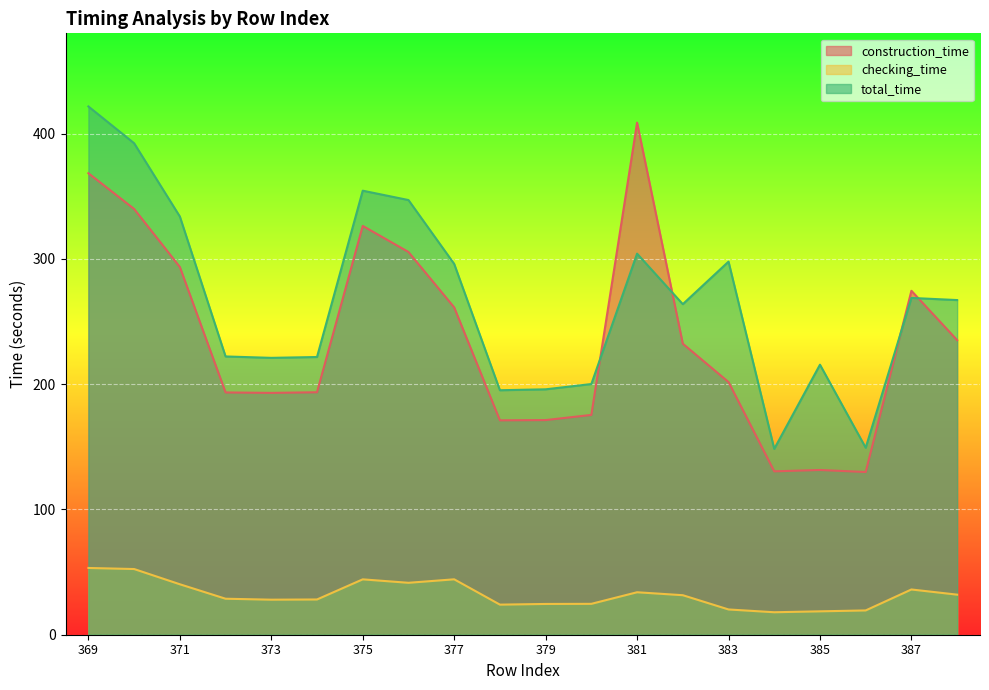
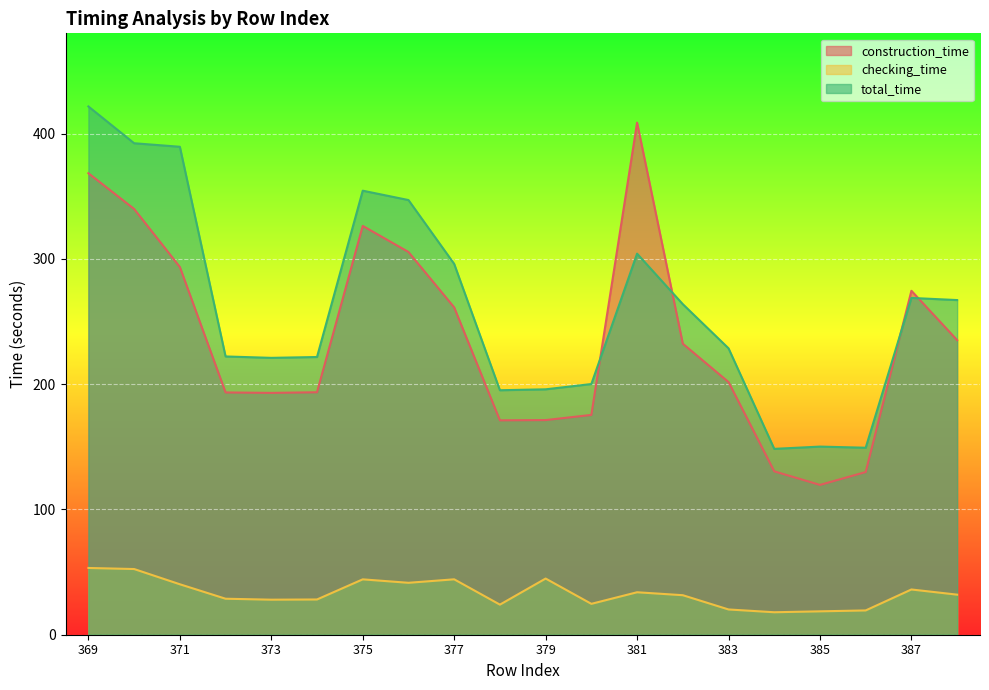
total_time, 371: 334 -> 389
checking_time, 379: 25 -> 45
total_time, 383: 298 -> 229
construction_time, 385: 131 -> 120
total_time, 385: 216 -> 150
